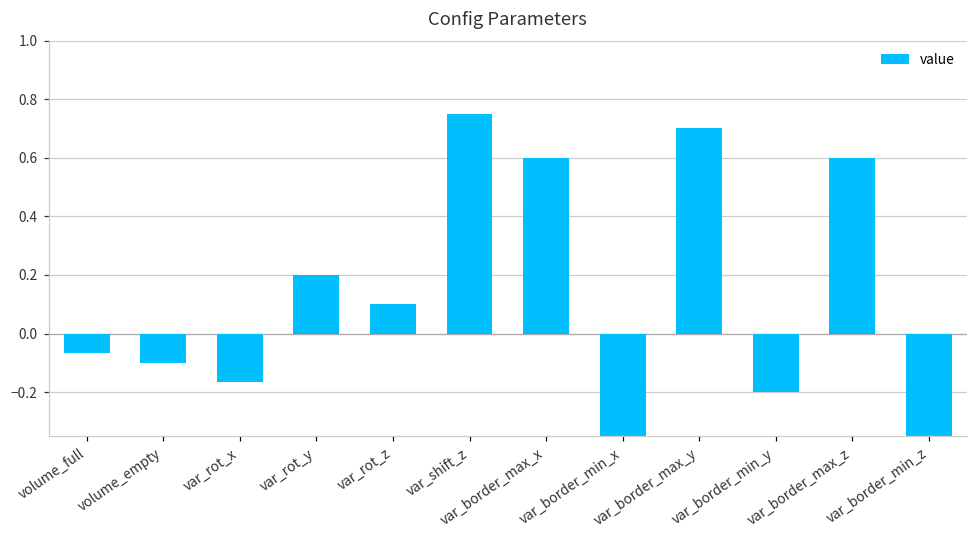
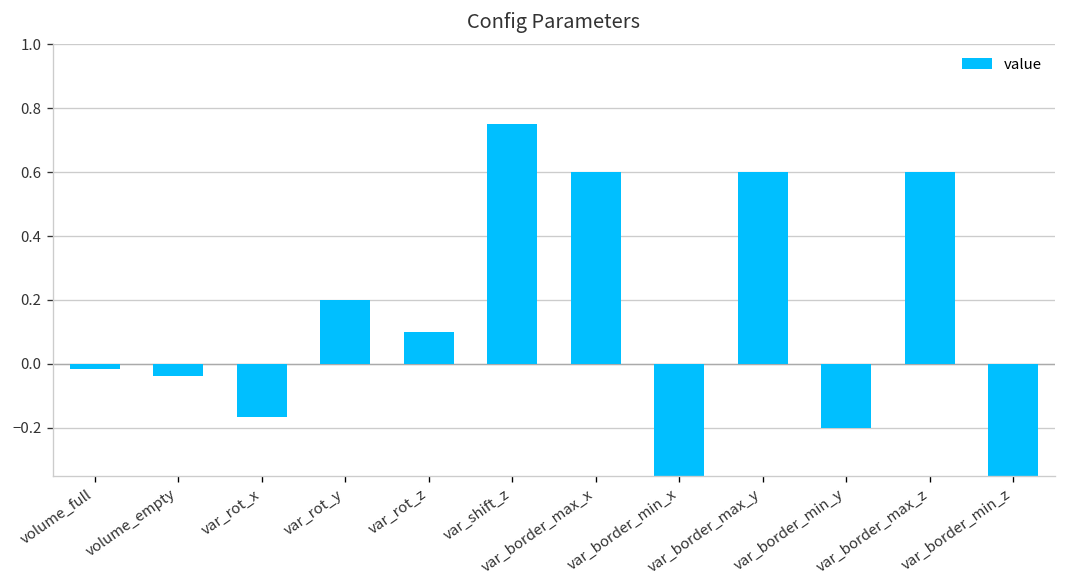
volume_full: -0.07 -> -0.02
volume_empty: -0.10 -> -0.04
var_border_max_y: 0.7 -> 0.6
